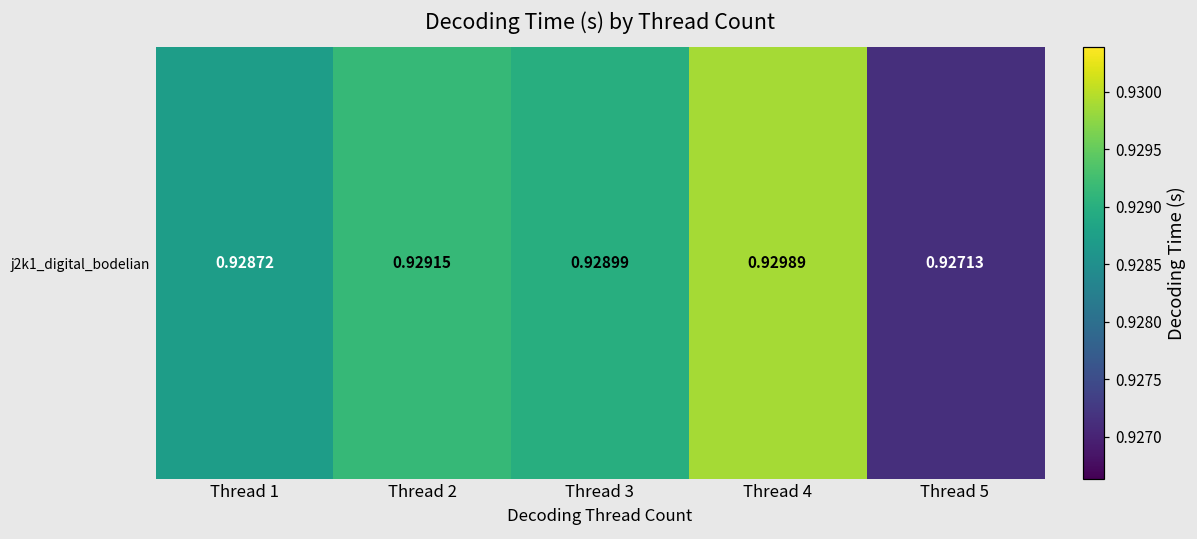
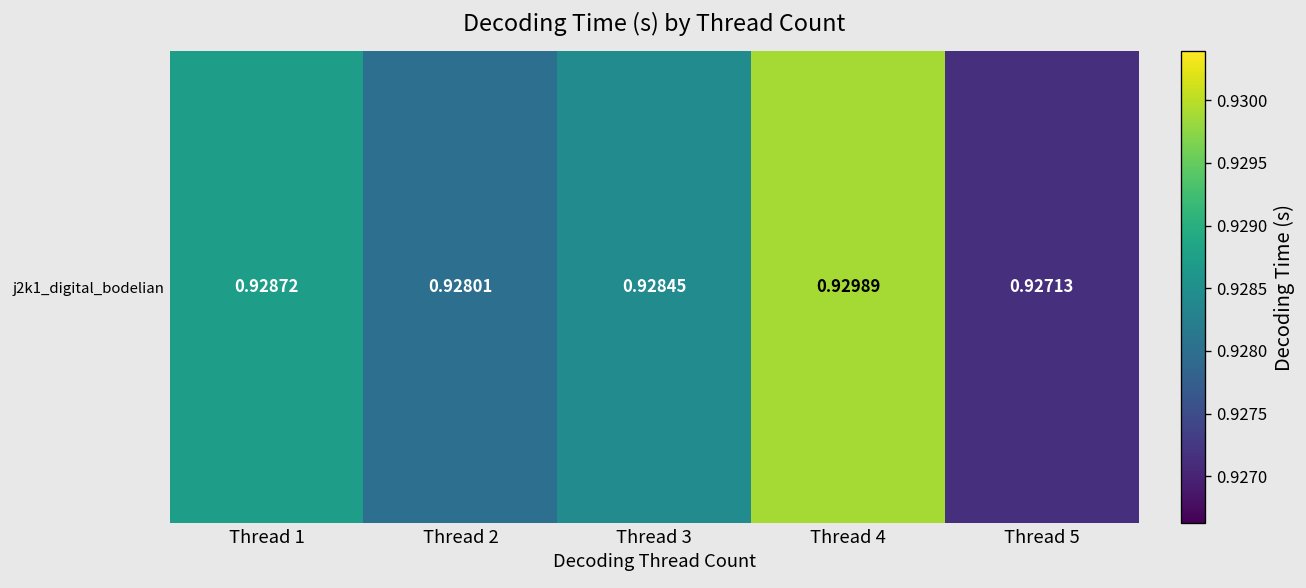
j2k1_digital_bodelian, Thread 2: 0.92915 -> 0.92801
j2k1_digital_bodelian, Thread 3: 0.92899 -> 0.92845
